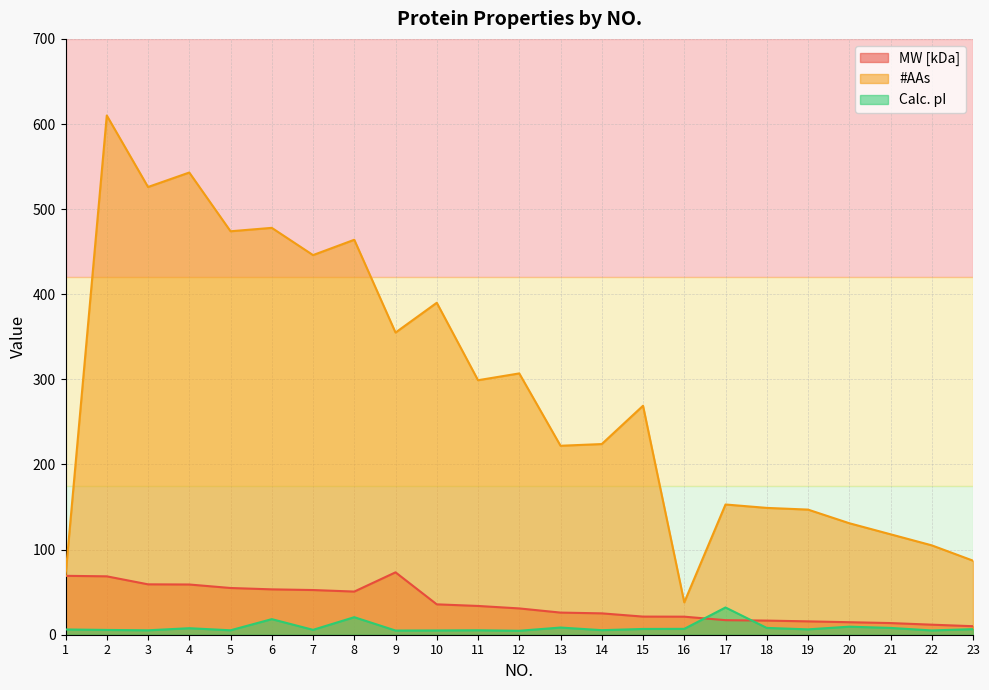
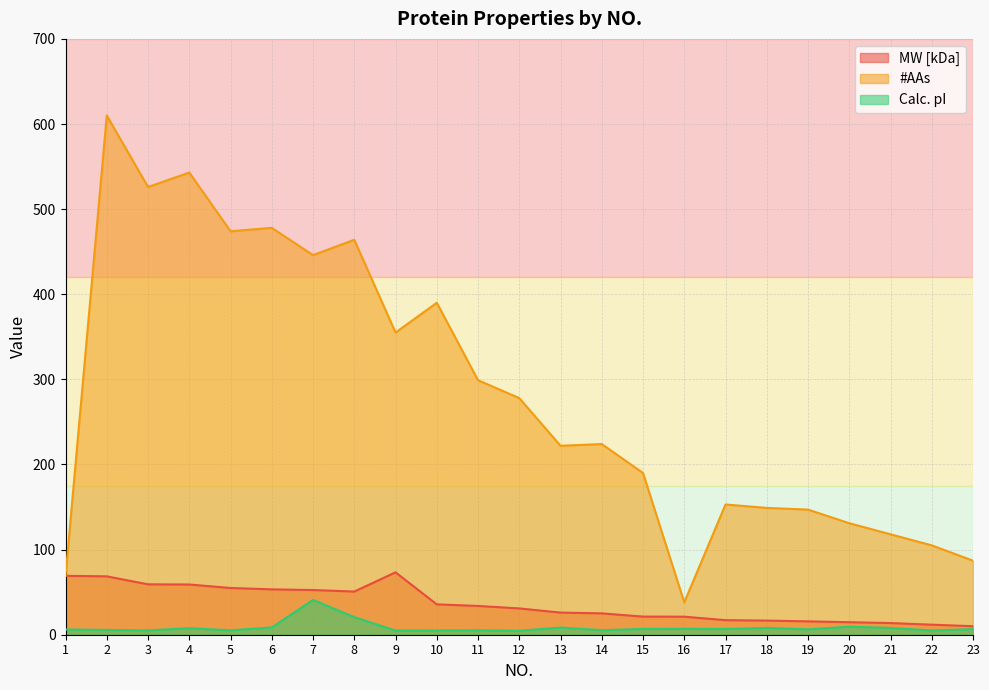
Calc. pI, 6: 20 -> 10
Calc. pI, 7: 10 -> 40
#AAs, 12: 310 -> 280
#AAs, 15: 270 -> 190
Calc. pI, 17: 30 -> 10
